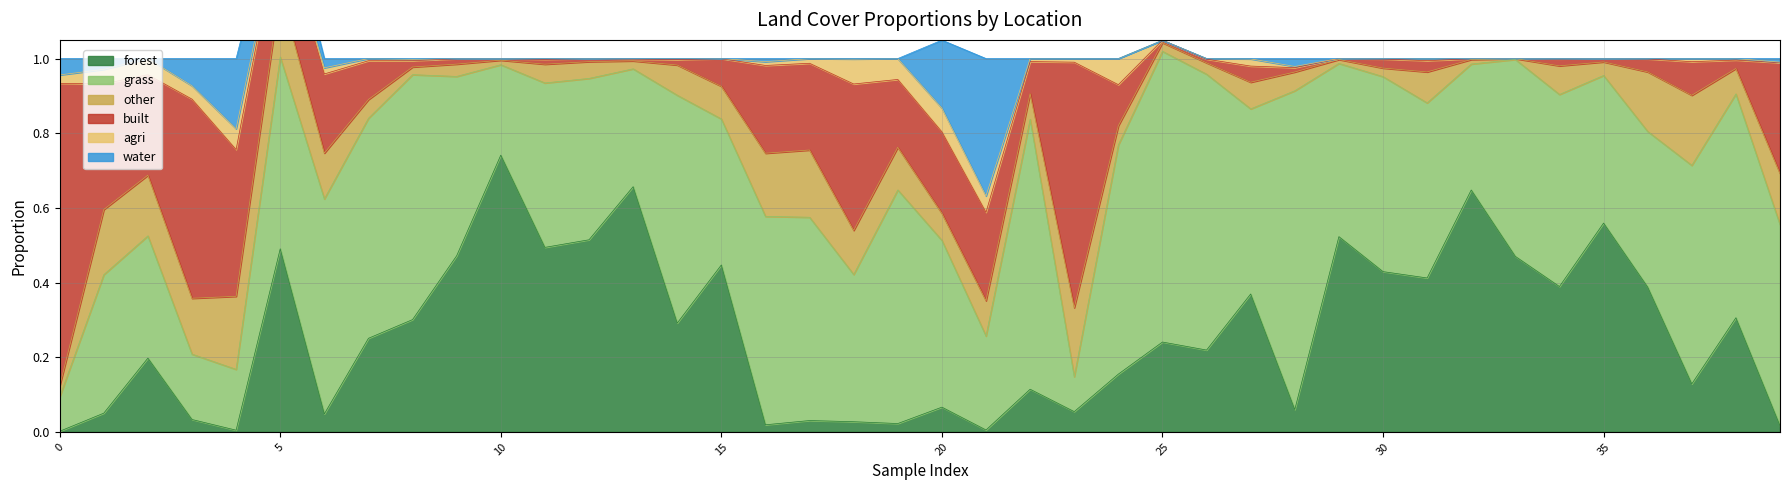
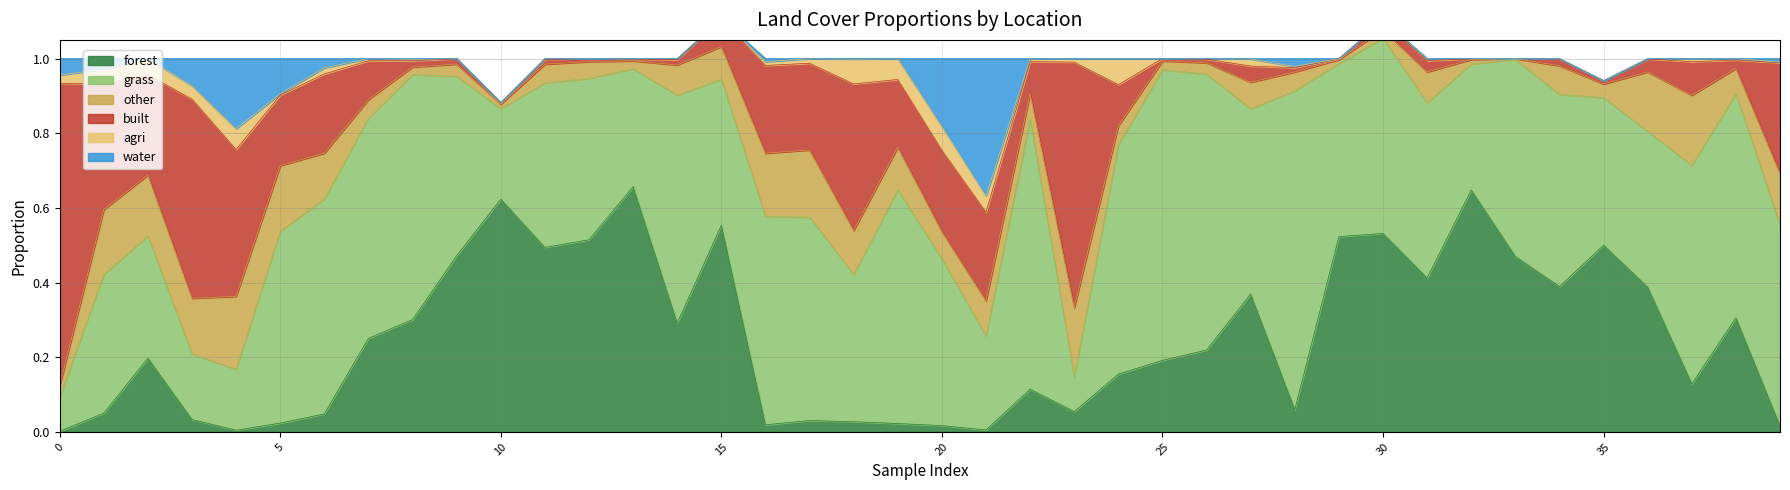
forest, 5: 0.49 -> 0.02
forest, 10: 0.74 -> 0.62
forest, 15: 0.45 -> 0.55
forest, 20: 0.07 -> 0.02
forest, 25: 0.24 -> 0.19
forest, 30: 0.43 -> 0.53
forest, 35: 0.56 -> 0.50
